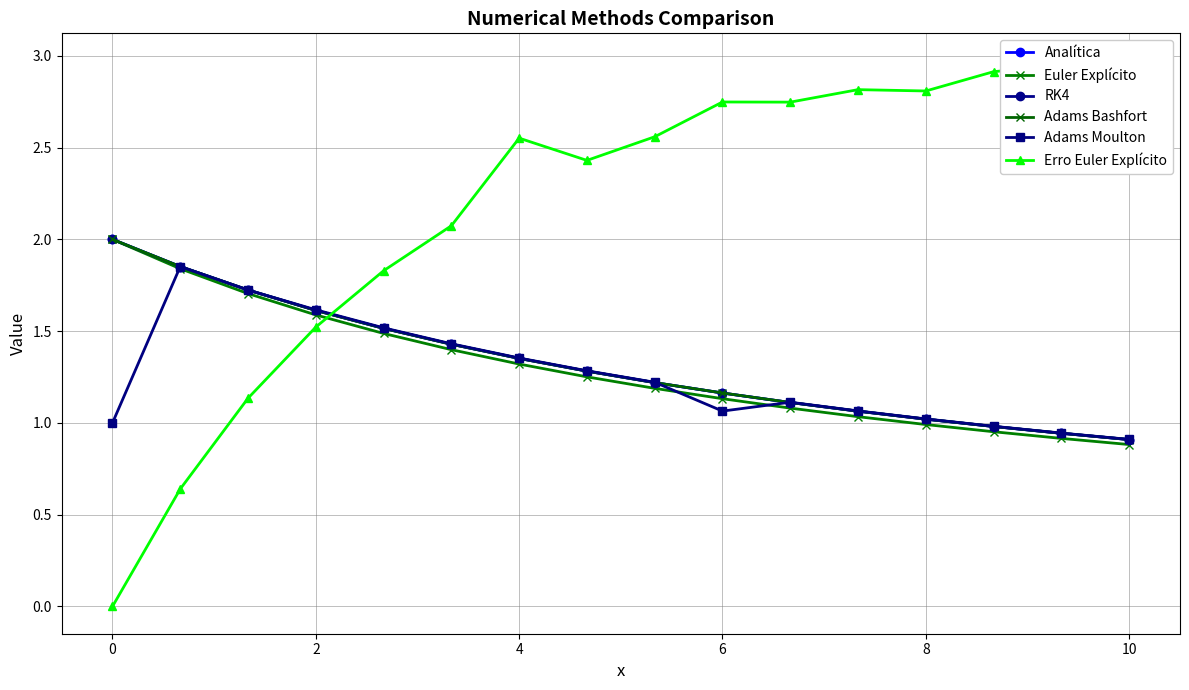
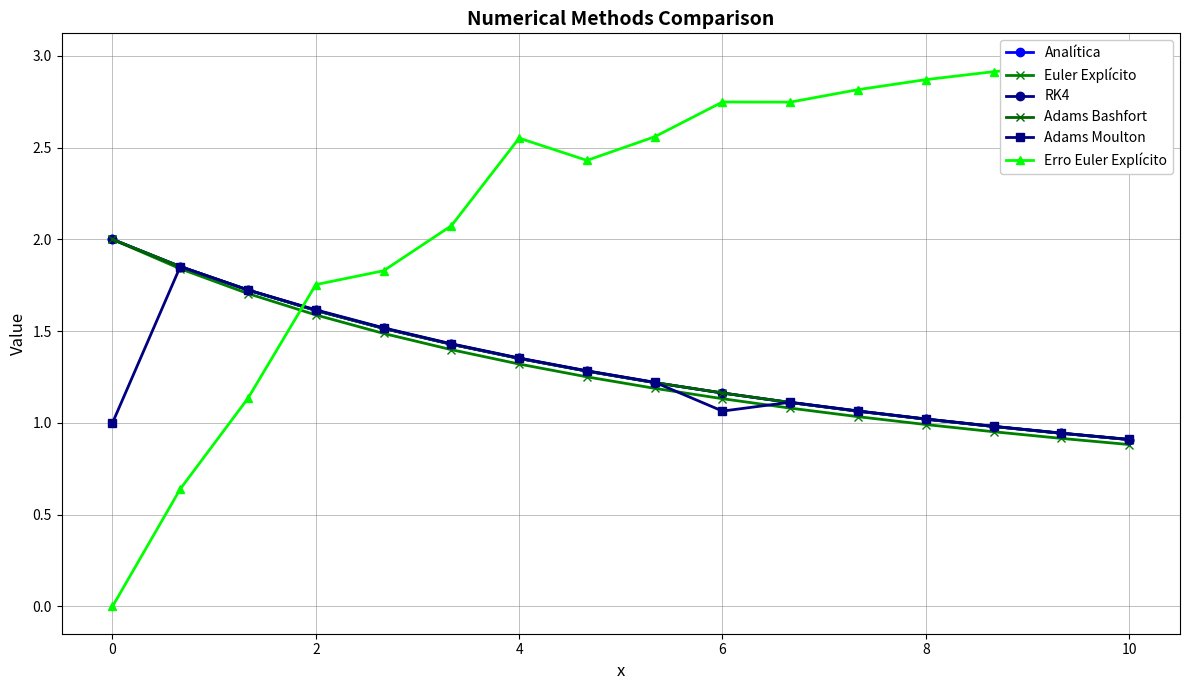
Erro Euler Explícito, 2: 1.52 -> 1.75
Erro Euler Explícito, 8: 2.81 -> 2.87
